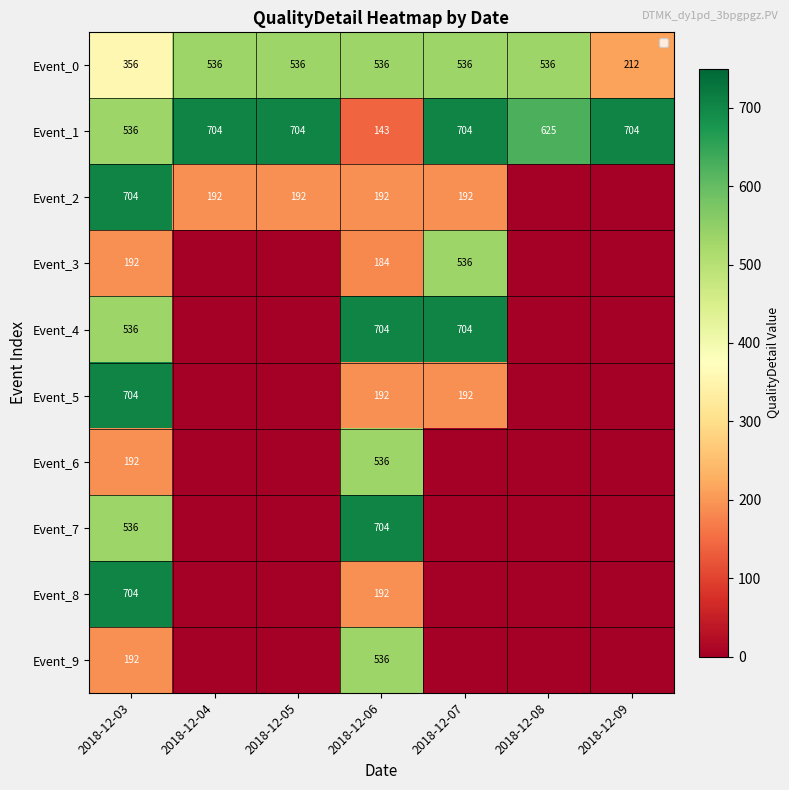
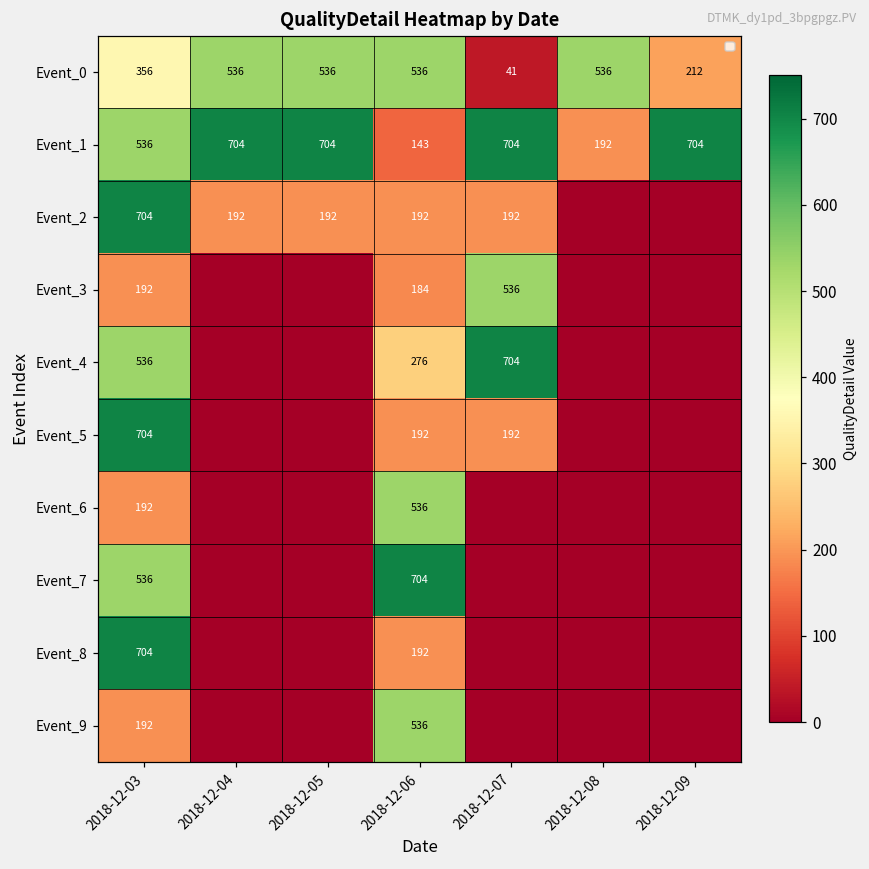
Event_0, 2018-12-07: 536 -> 41
Event_1, 2018-12-08: 625 -> 192
Event_4, 2018-12-06: 704 -> 276
